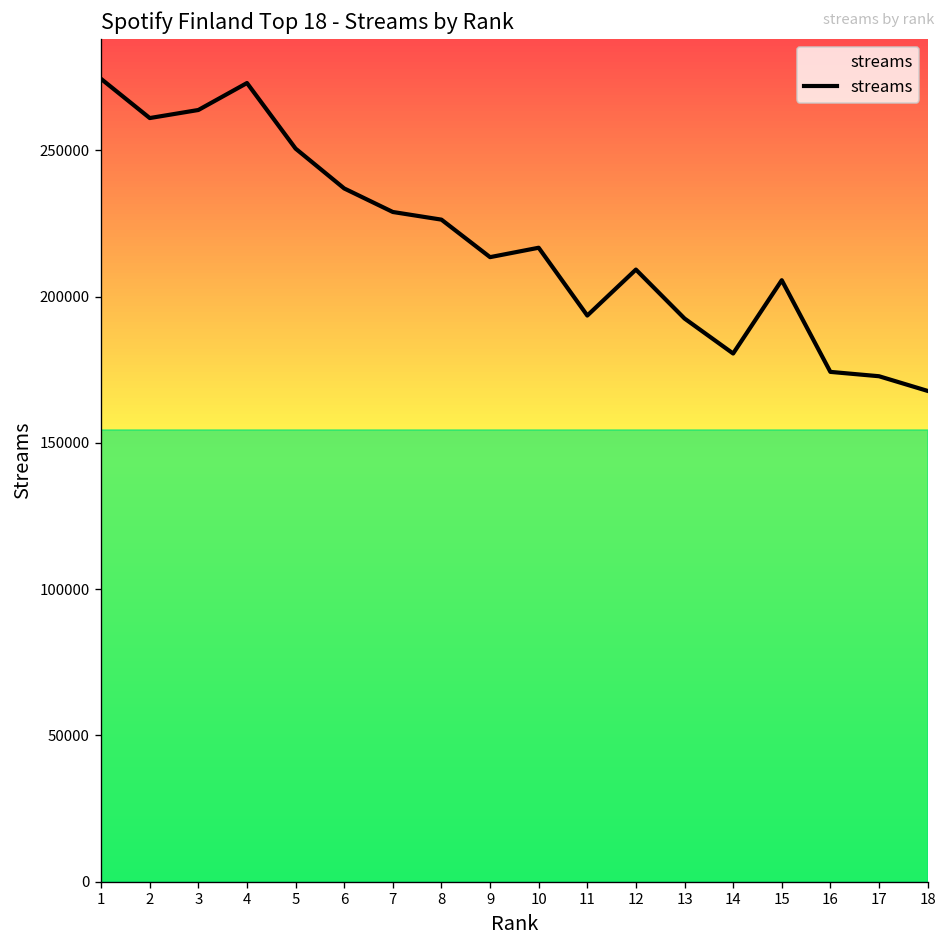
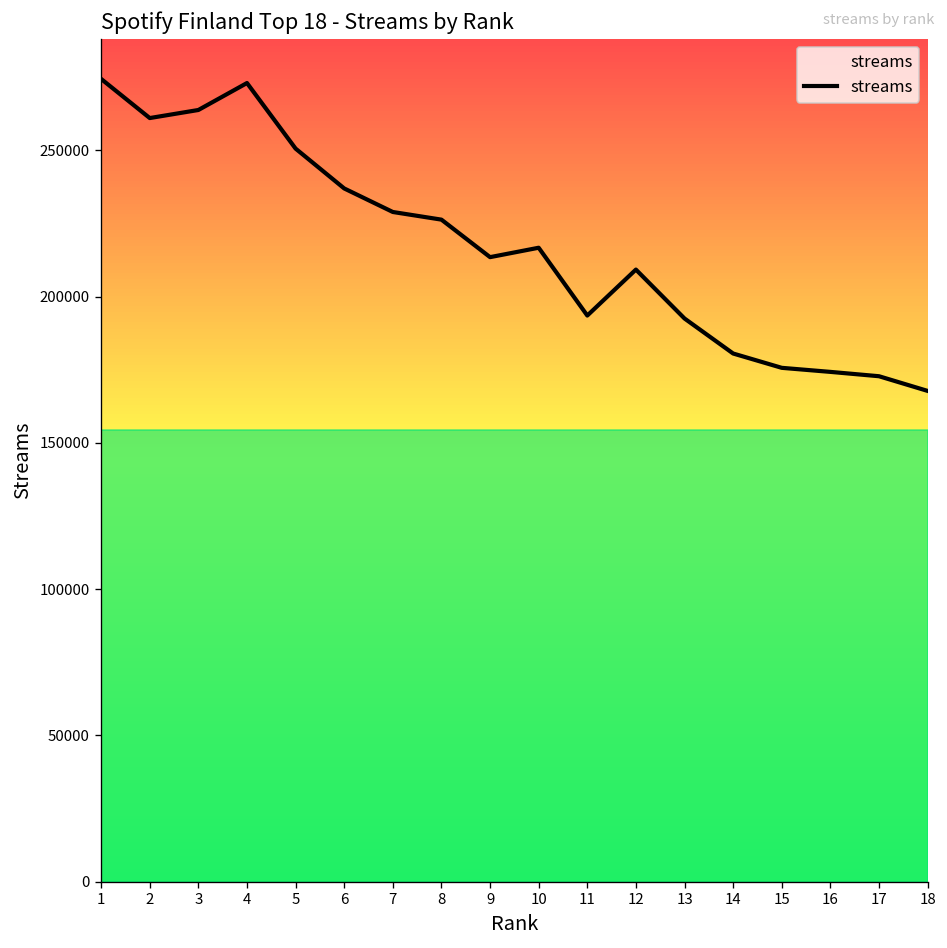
15: 206000 -> 176000
